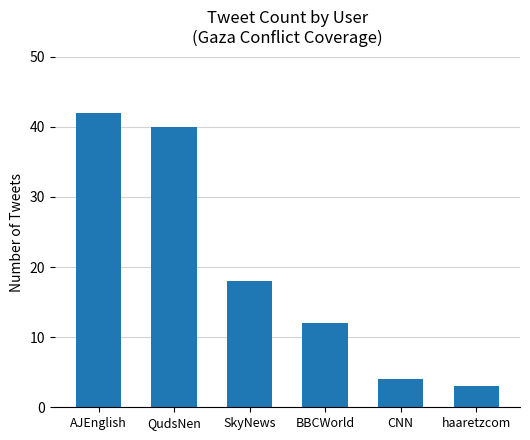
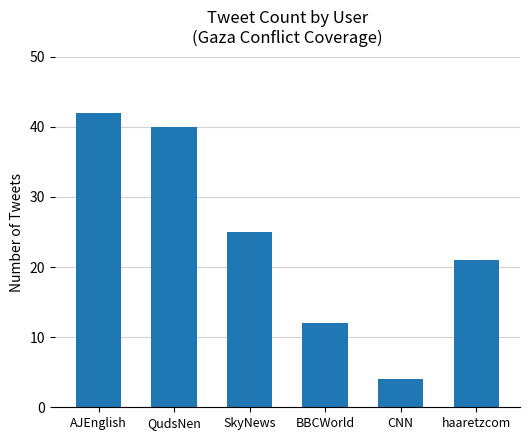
SkyNews: 18 -> 25
haaretzcom: 3 -> 21
